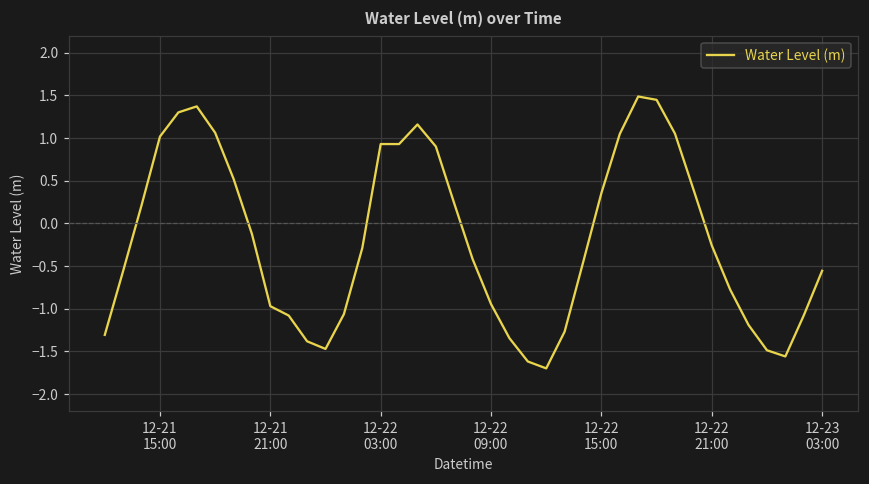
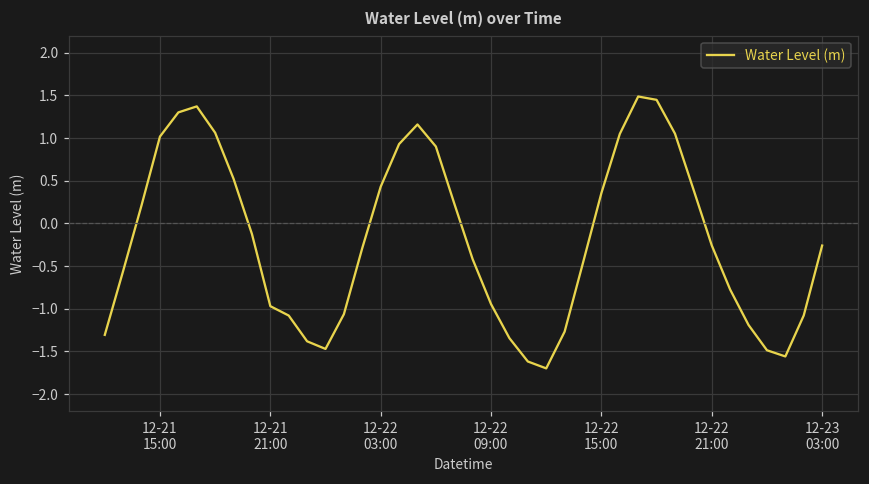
12-22 03:00: 0.9 -> 0.4
12-23 03:00: -0.6 -> -0.3
